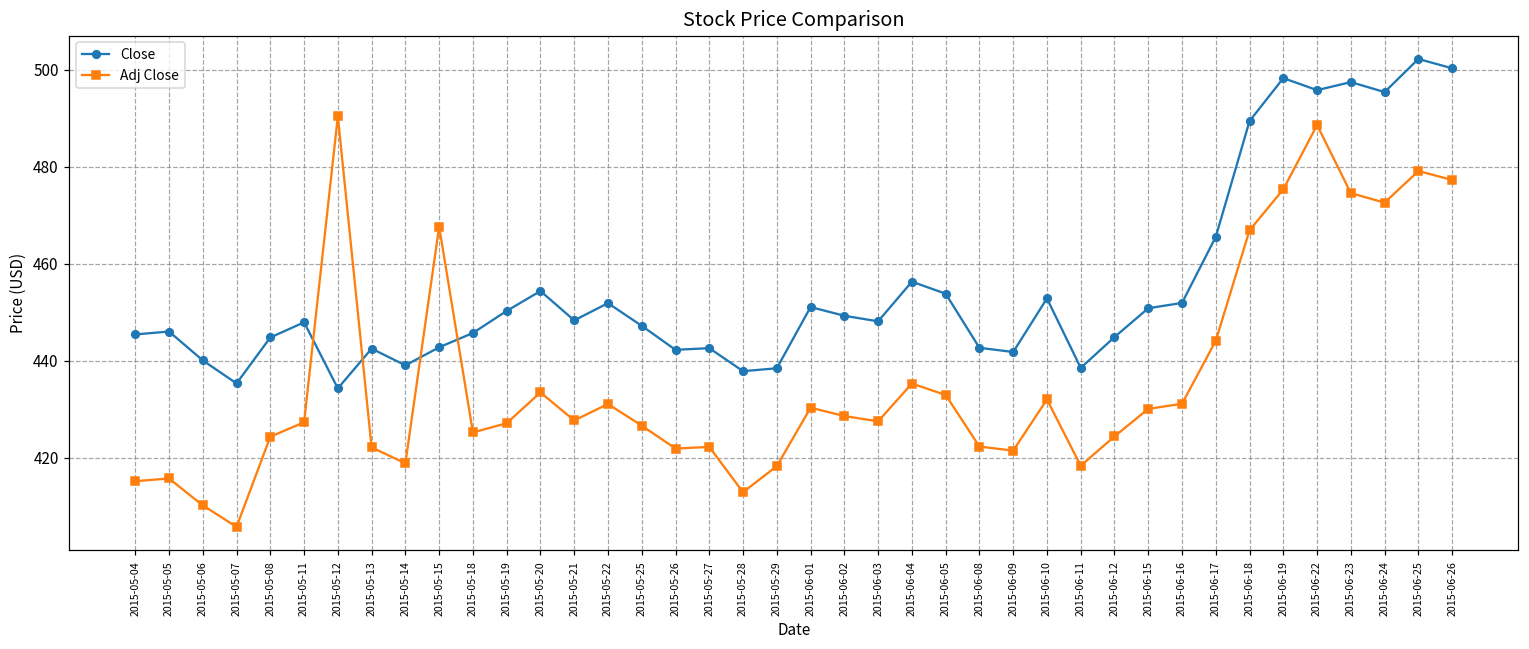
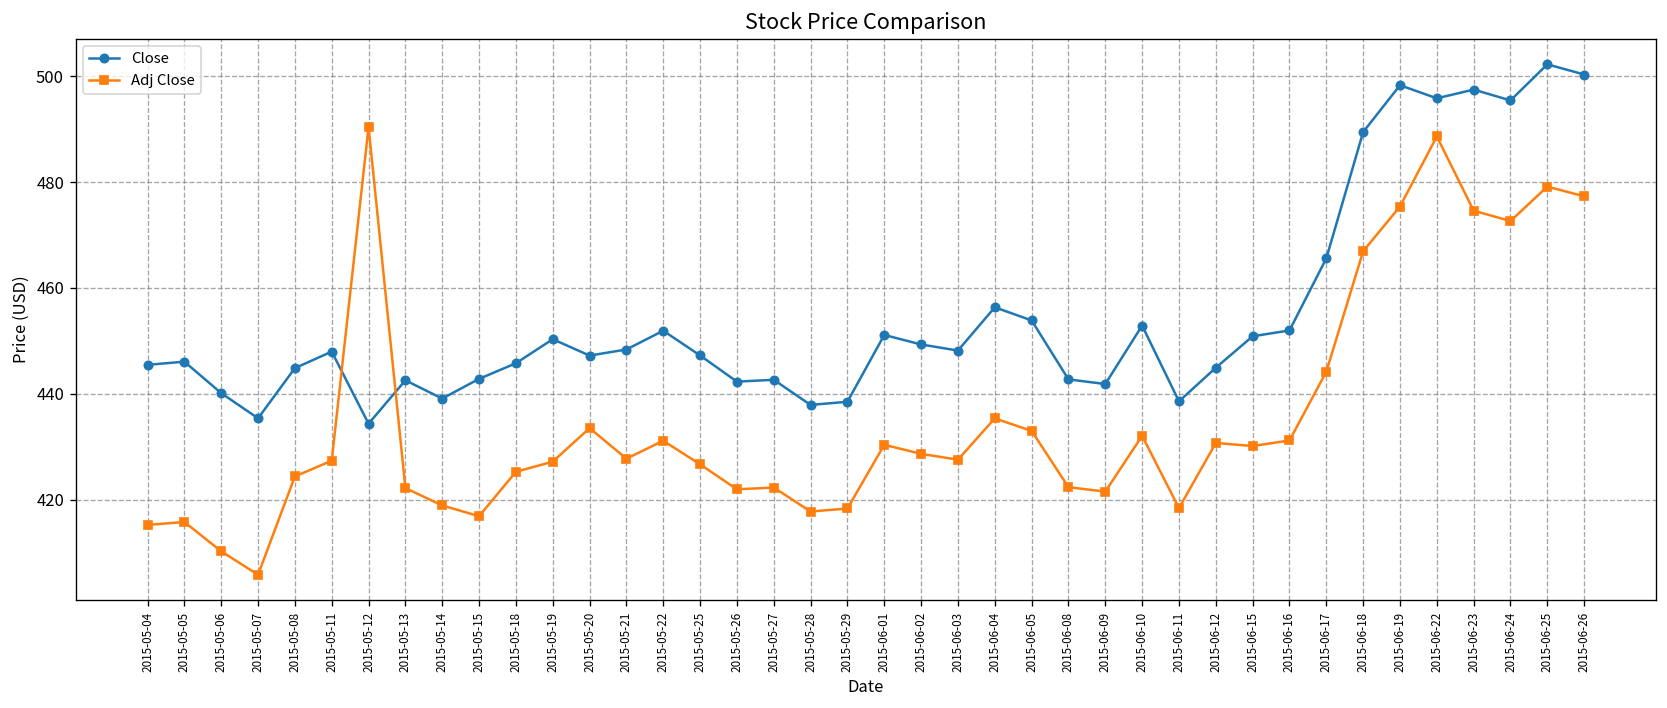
Adj Close, 2015-05-15: 468 -> 417
Close, 2015-05-20: 454 -> 447
Adj Close, 2015-05-28: 413 -> 418
Adj Close, 2015-06-12: 424 -> 431
